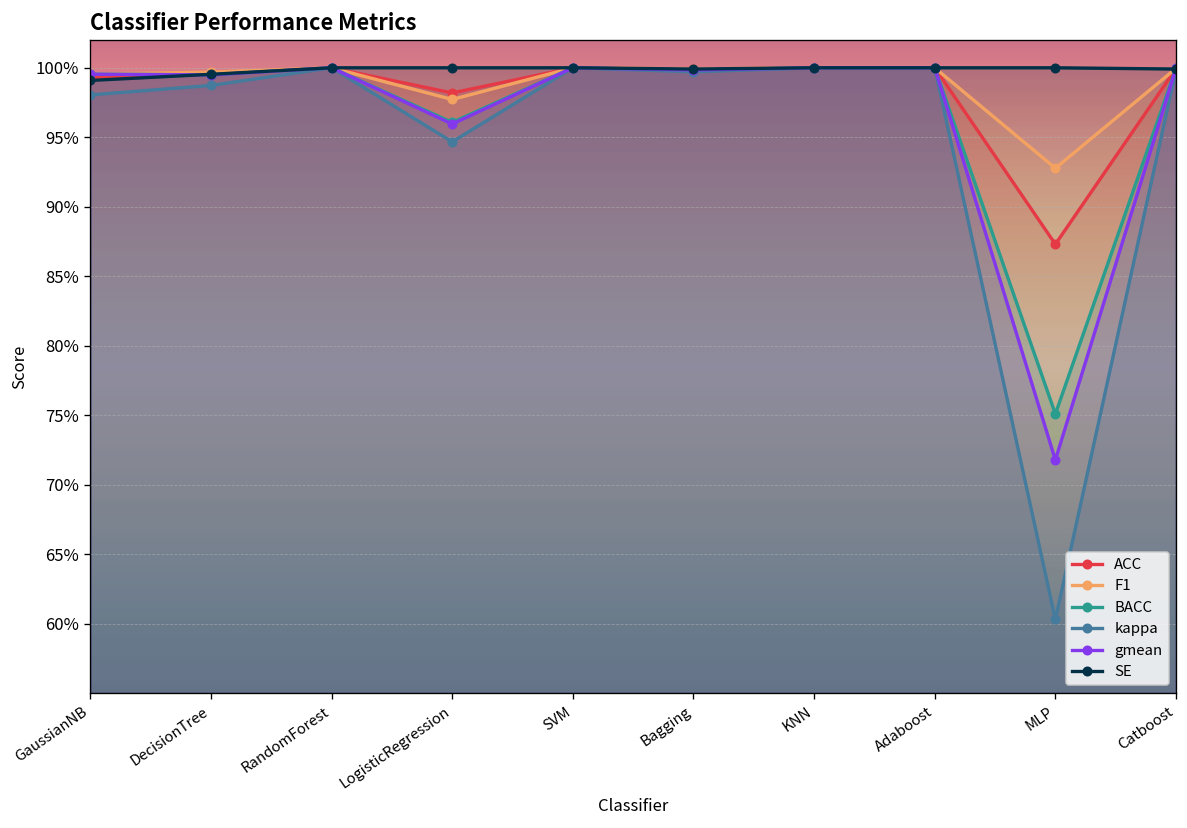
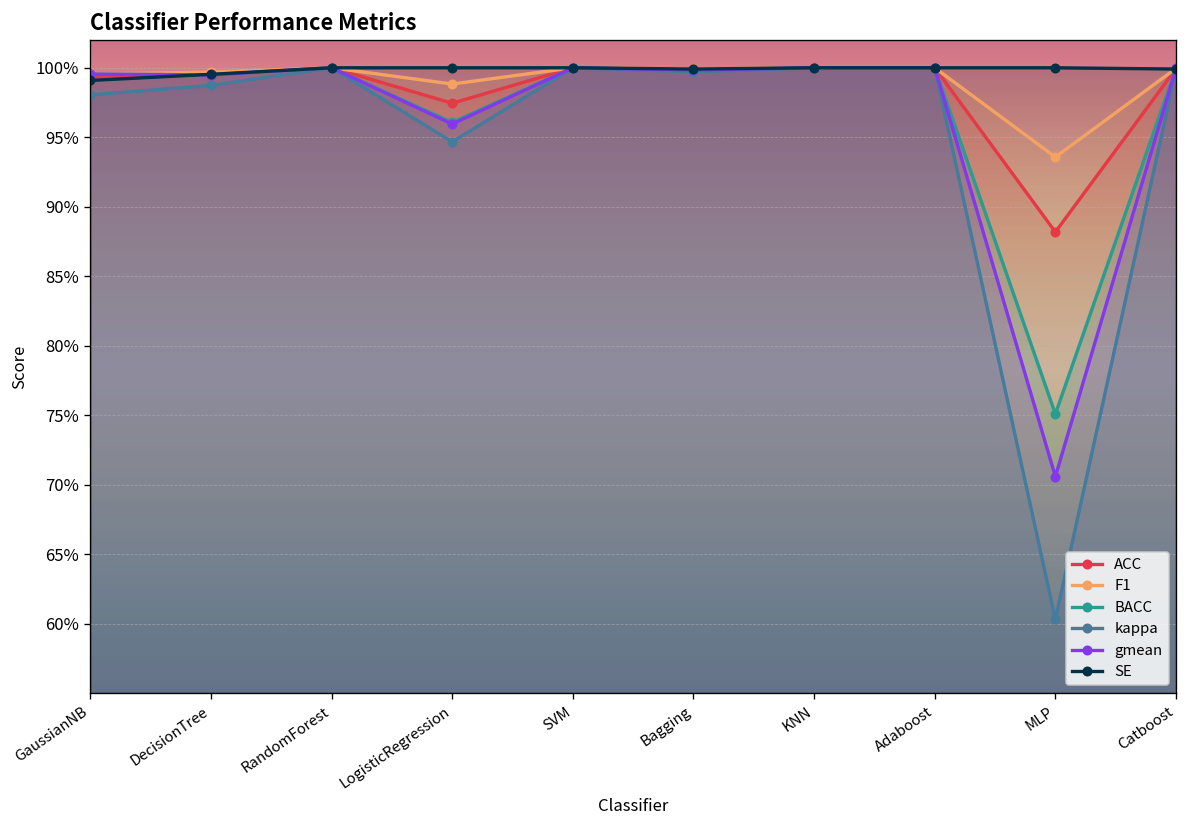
ACC, LogisticRegression: 98.2% -> 97.5%
F1, LogisticRegression: 97.7% -> 98.8%
ACC, MLP: 87.3% -> 88.2%
F1, MLP: 92.8% -> 93.6%
gmean, MLP: 71.8% -> 70.6%
